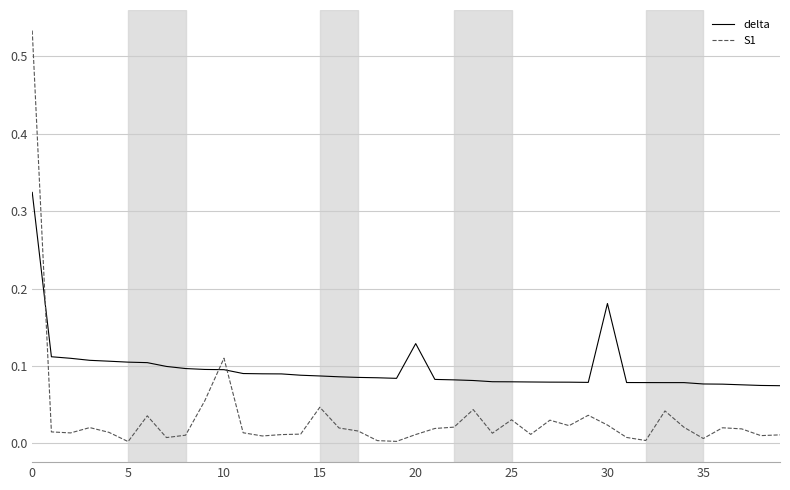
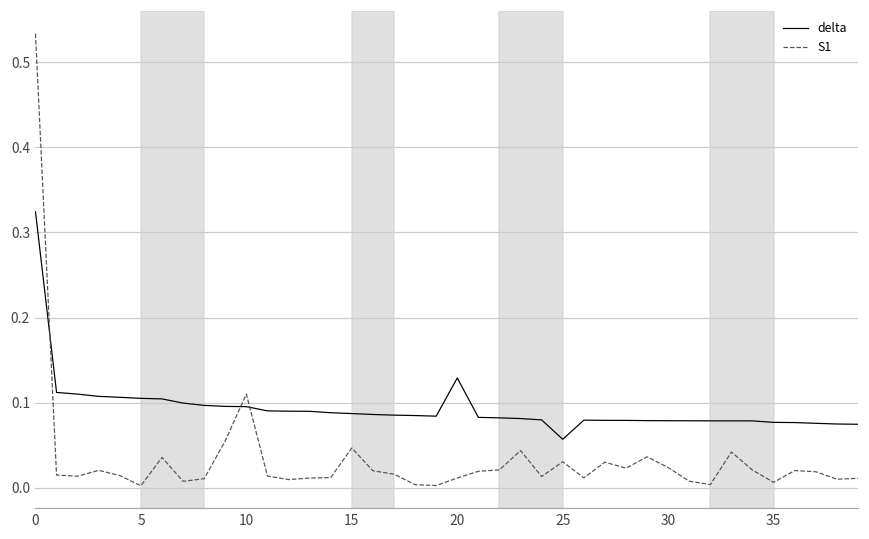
delta, 25: 0.08 -> 0.06
delta, 30: 0.18 -> 0.08
